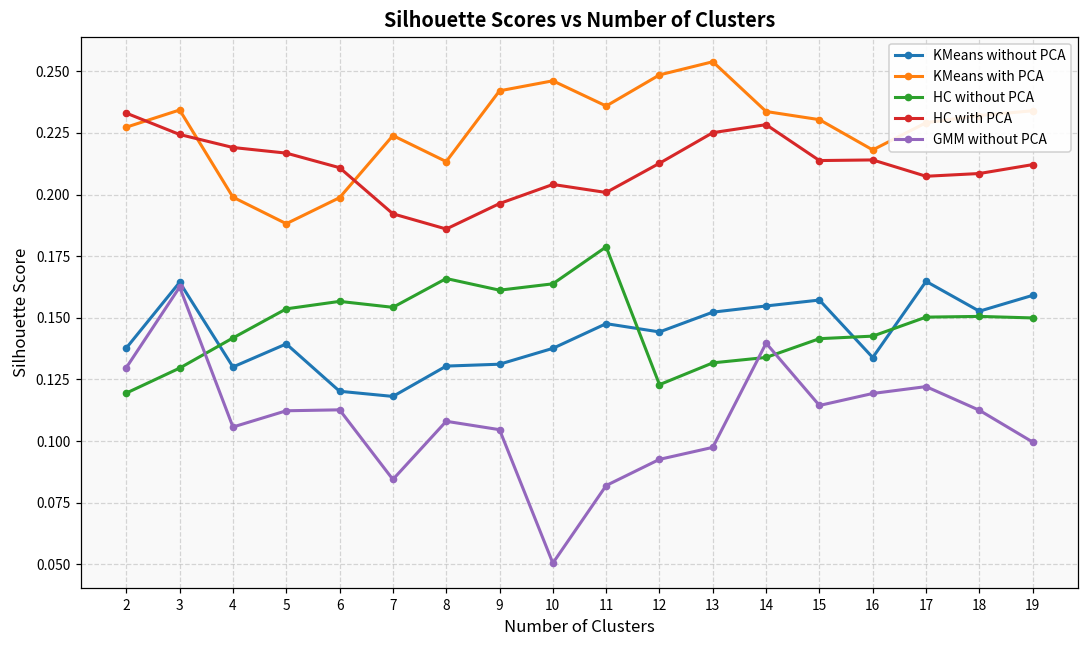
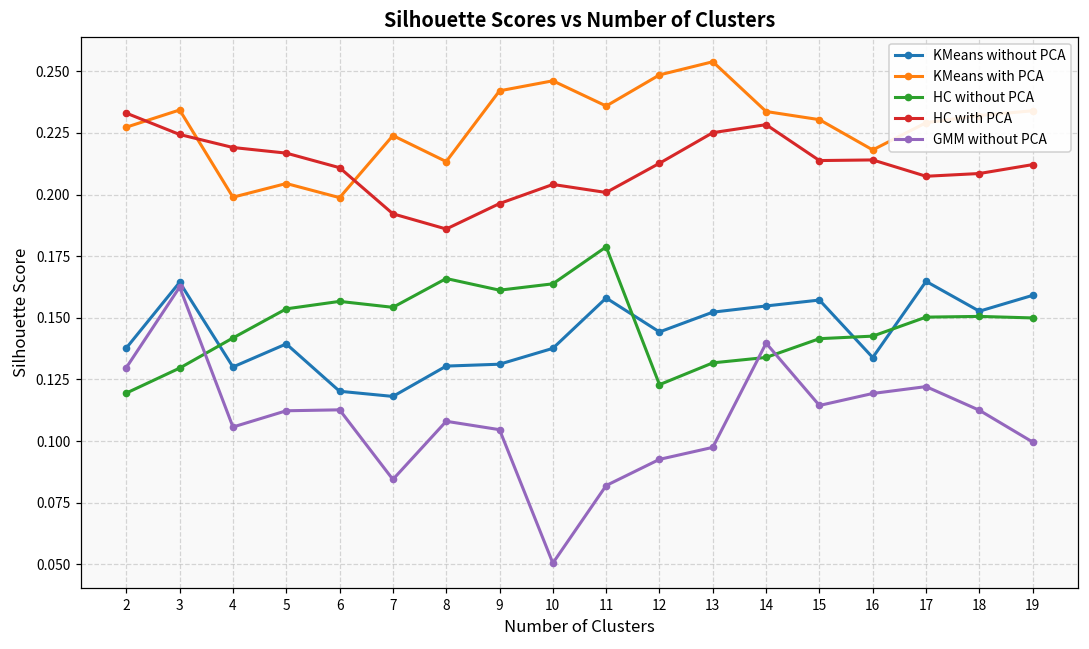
KMeans with PCA, 5: 0.188 -> 0.204
KMeans without PCA, 11: 0.148 -> 0.158
